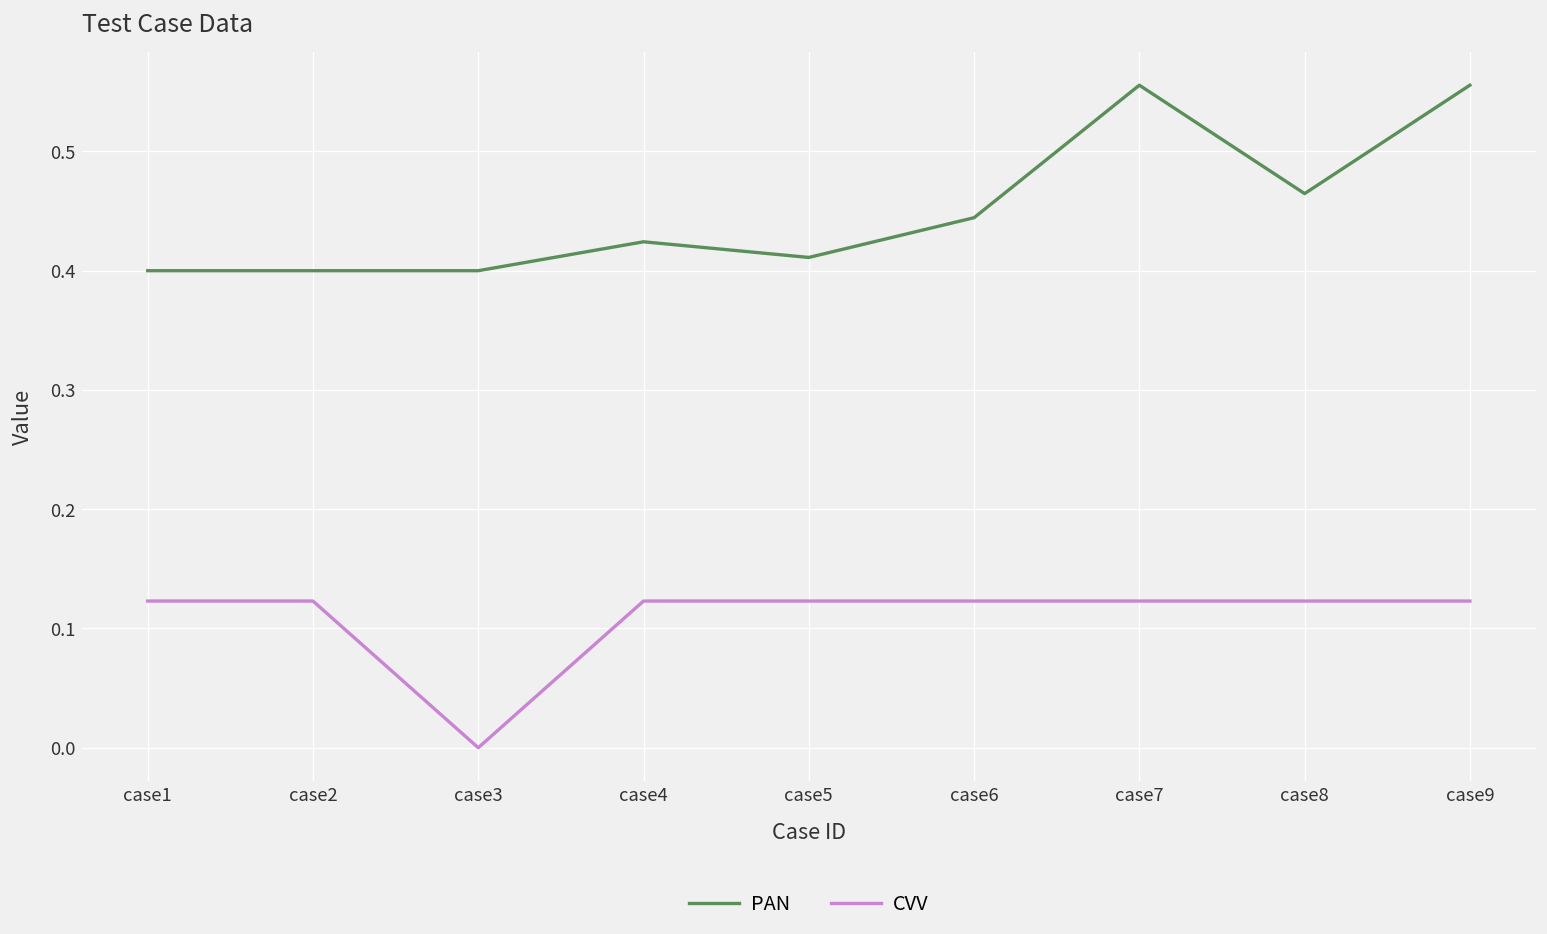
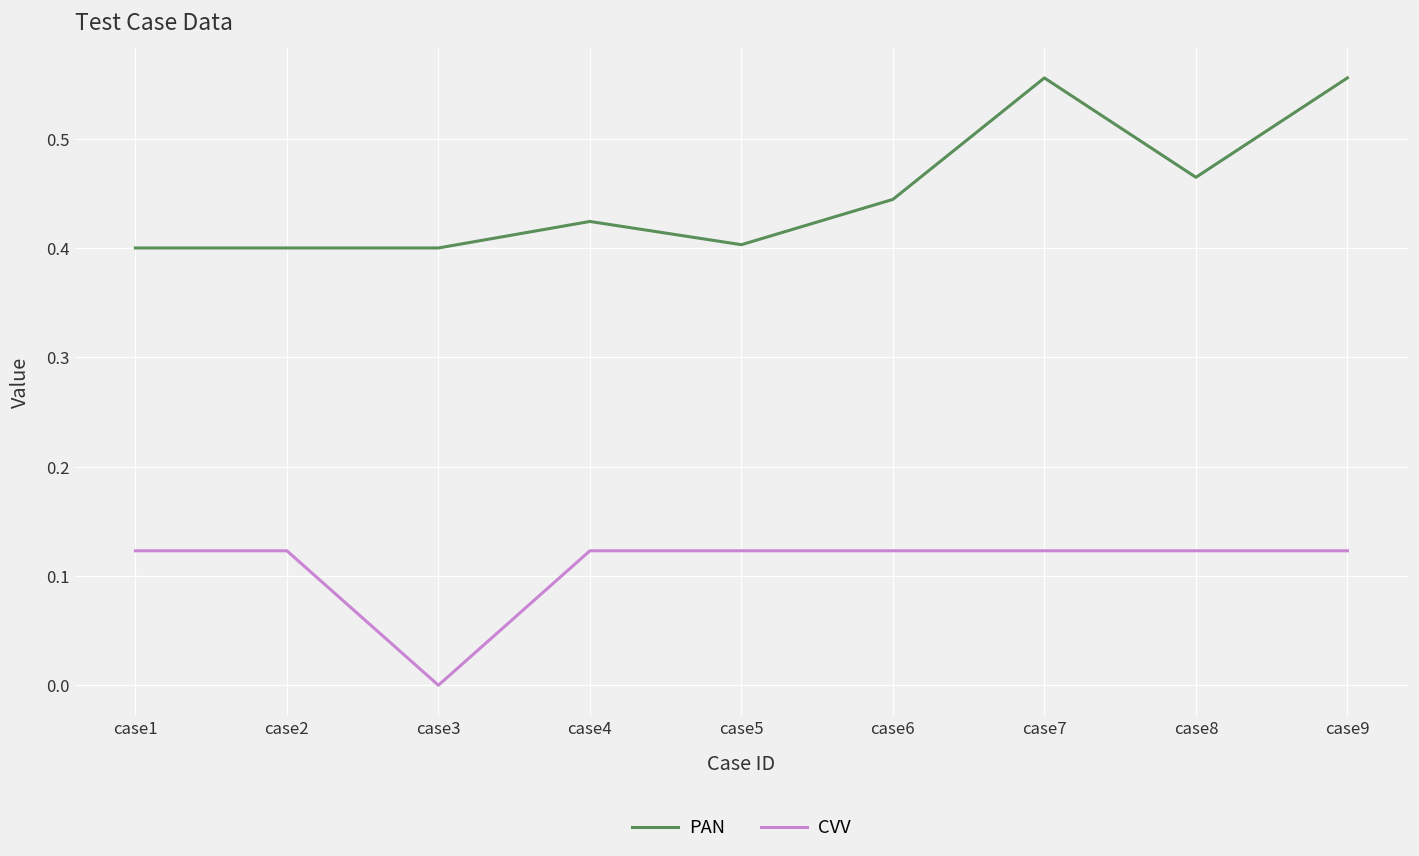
PAN, case5: 0.41 -> 0.40
